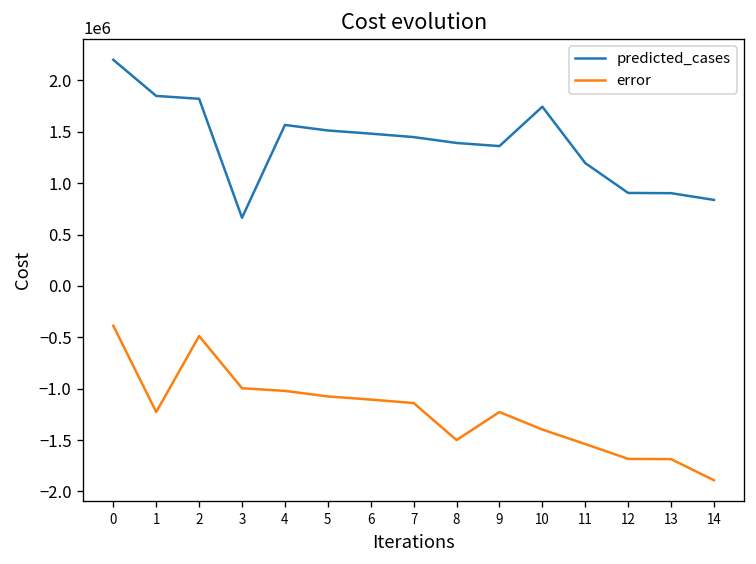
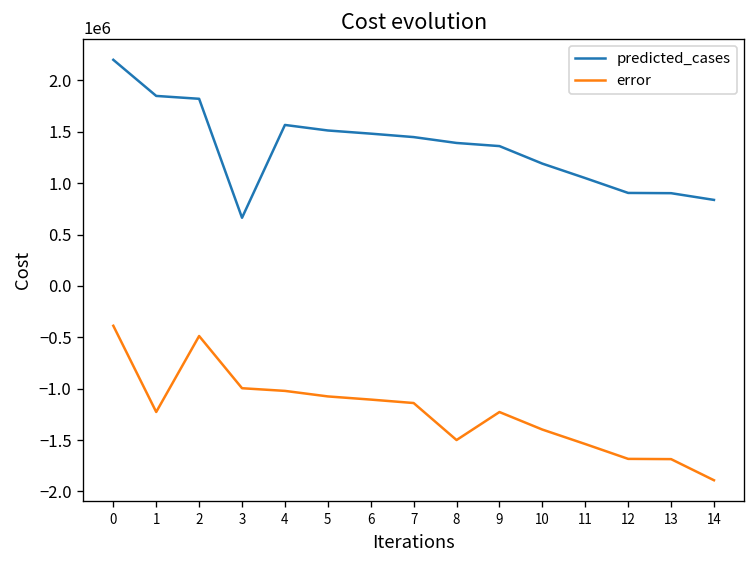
predicted_cases, 10: 1700000 -> 1200000
predicted_cases, 11: 1200000 -> 1000000
